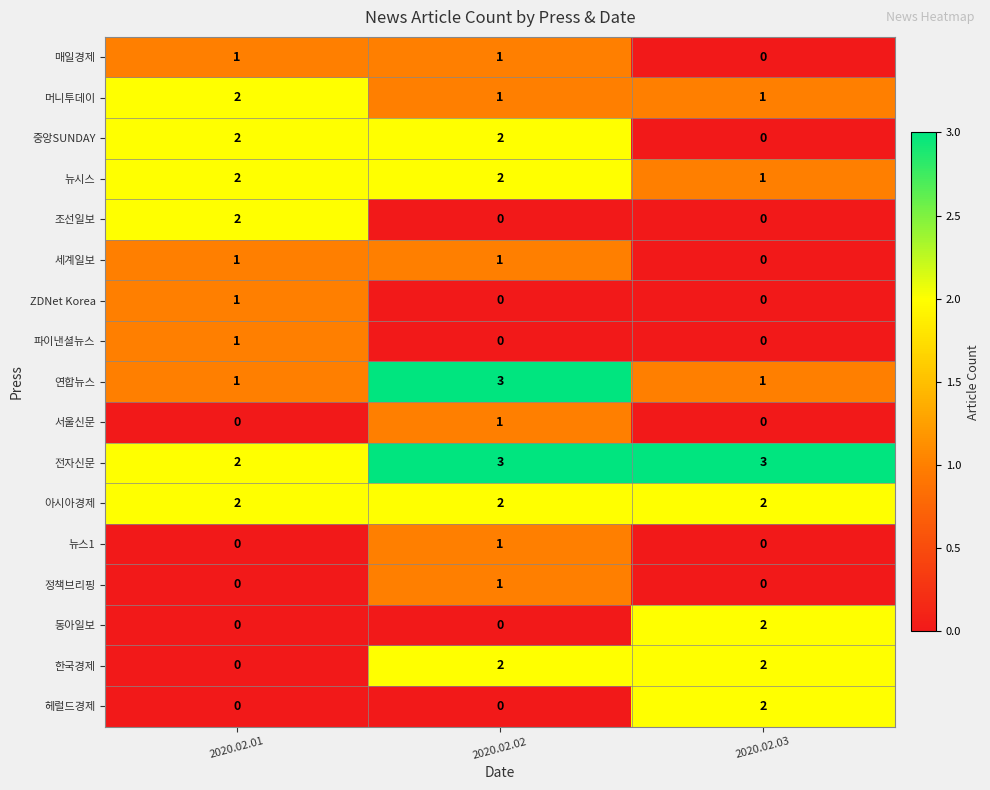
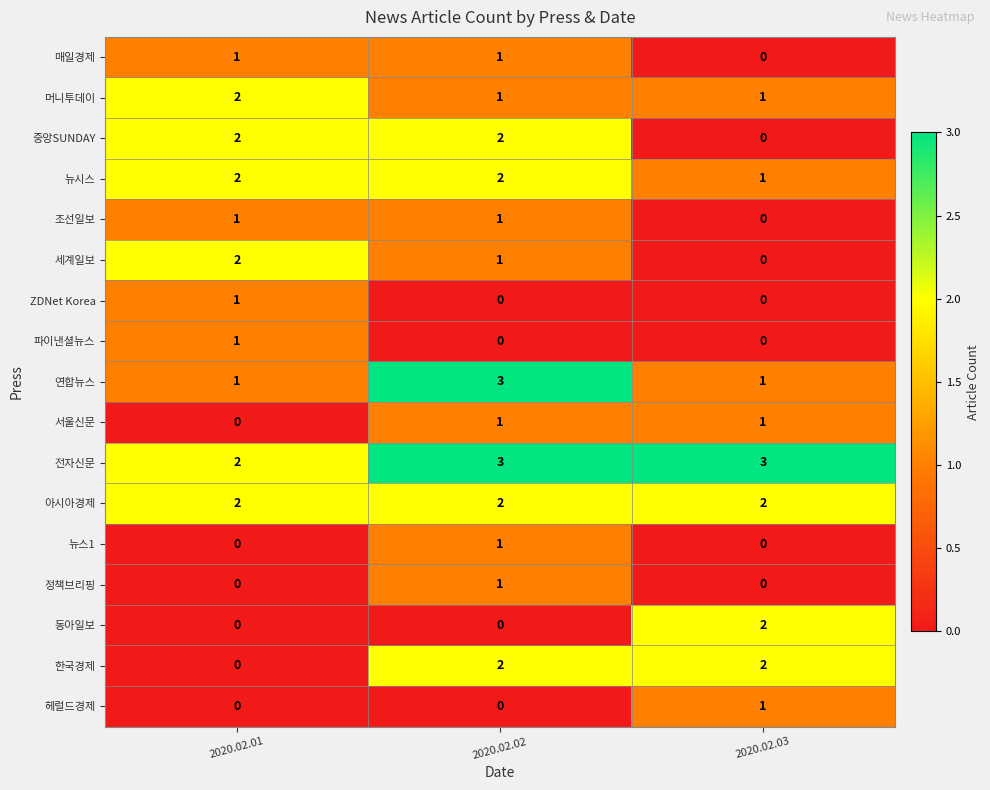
조선일보, 2020.02.01: 2 -> 1
조선일보, 2020.02.02: 0 -> 1
세계일보, 2020.02.01: 1 -> 2
서울신문, 2020.02.03: 0 -> 1
헤럴드경제, 2020.02.03: 2 -> 1
